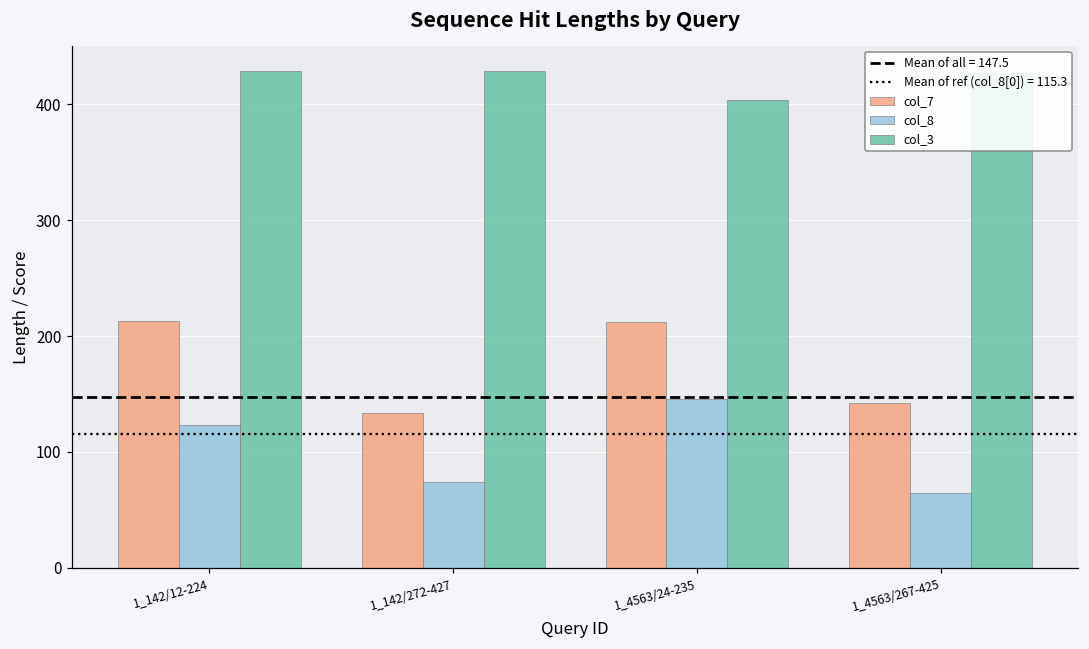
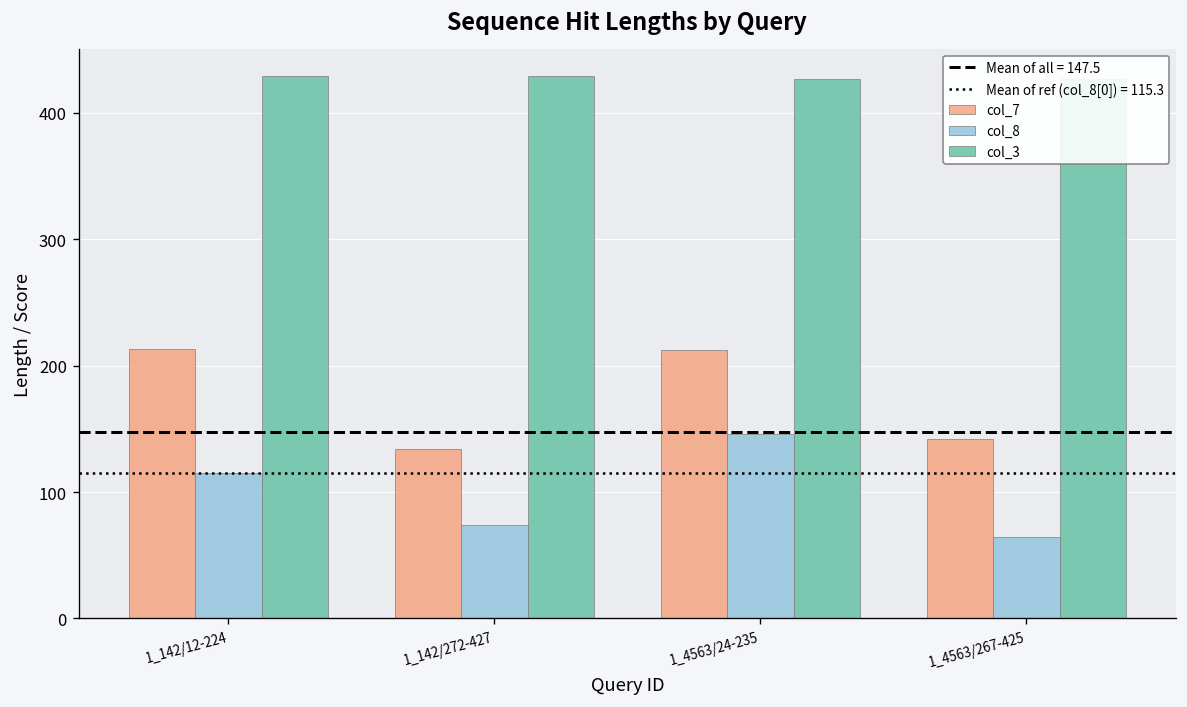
col_8, 1_142/12-224: 123 -> 115
col_3, 1_4563/24-235: 404 -> 427
